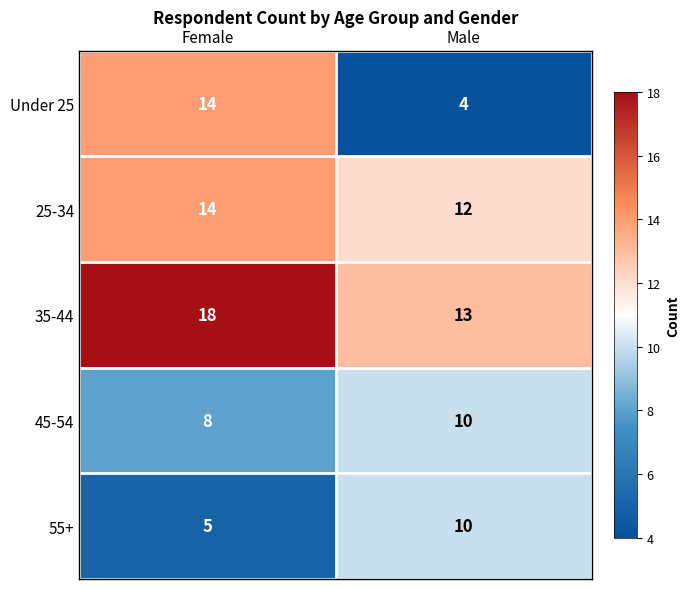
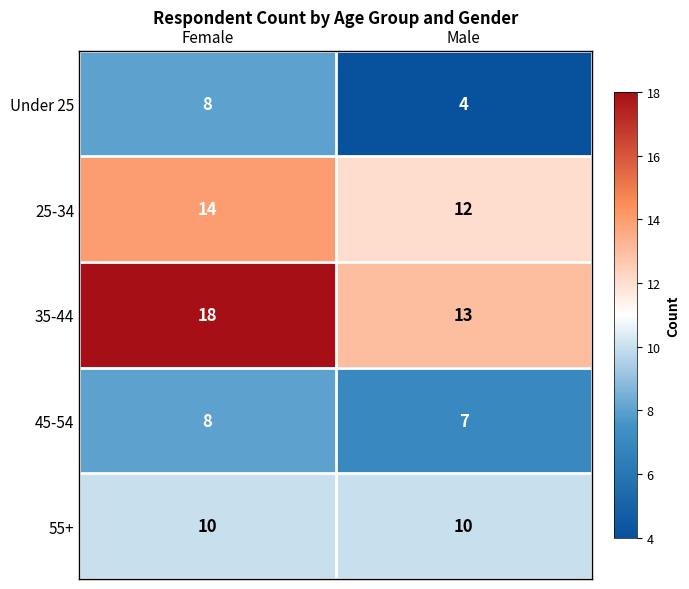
Under 25, Female: 14 -> 8
45-54, Male: 10 -> 7
55+, Female: 5 -> 10
